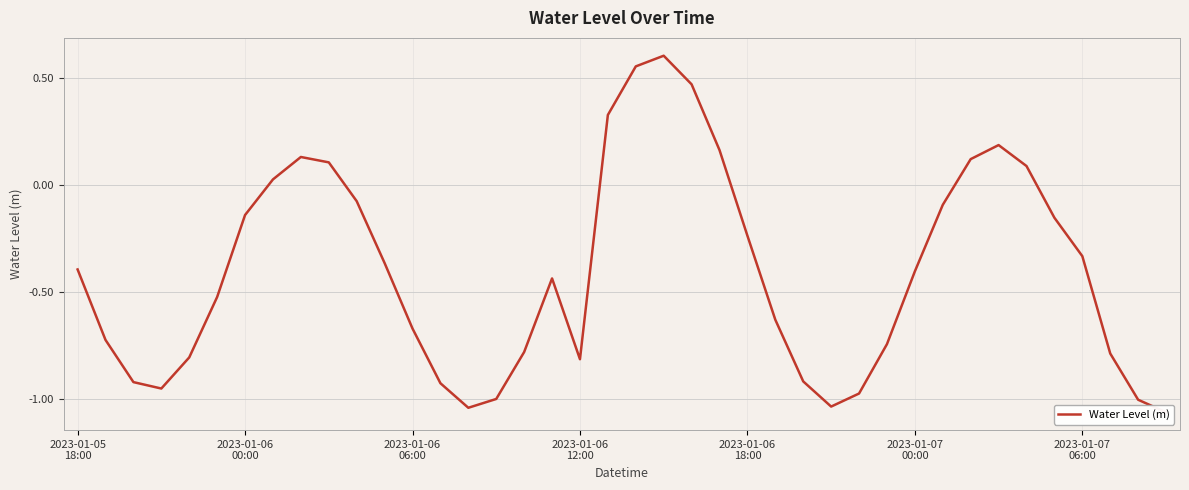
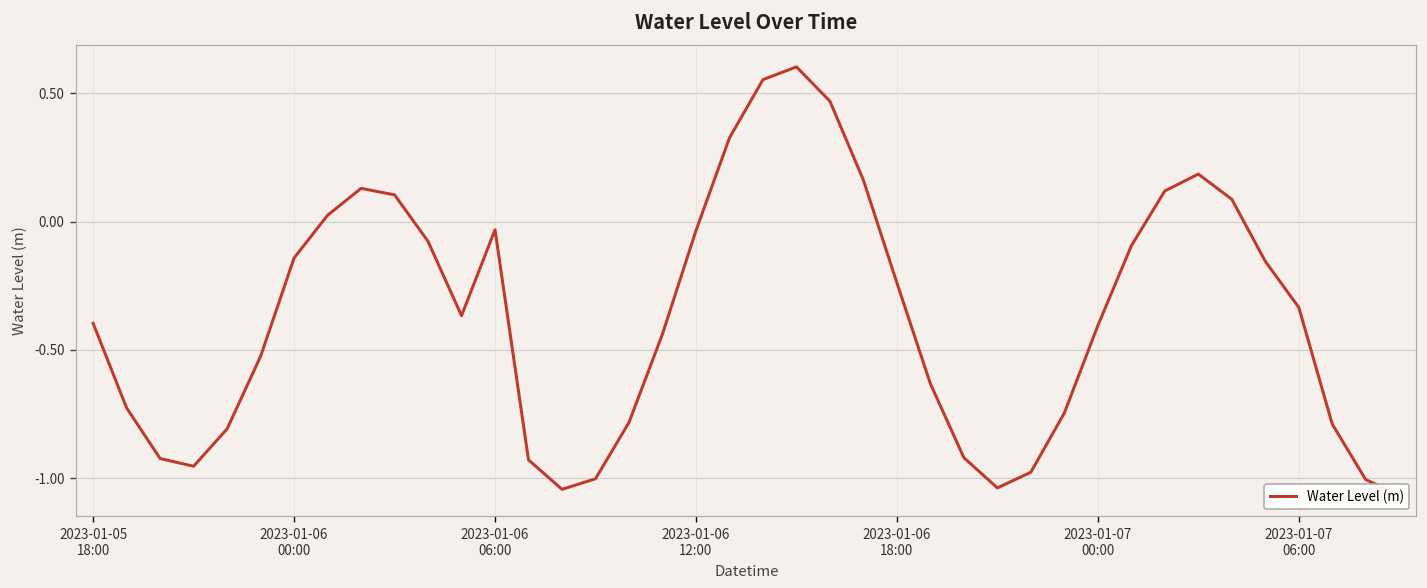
2023-01-06 06:00: -0.67 -> -0.03
2023-01-06 12:00: -0.82 -> -0.04
